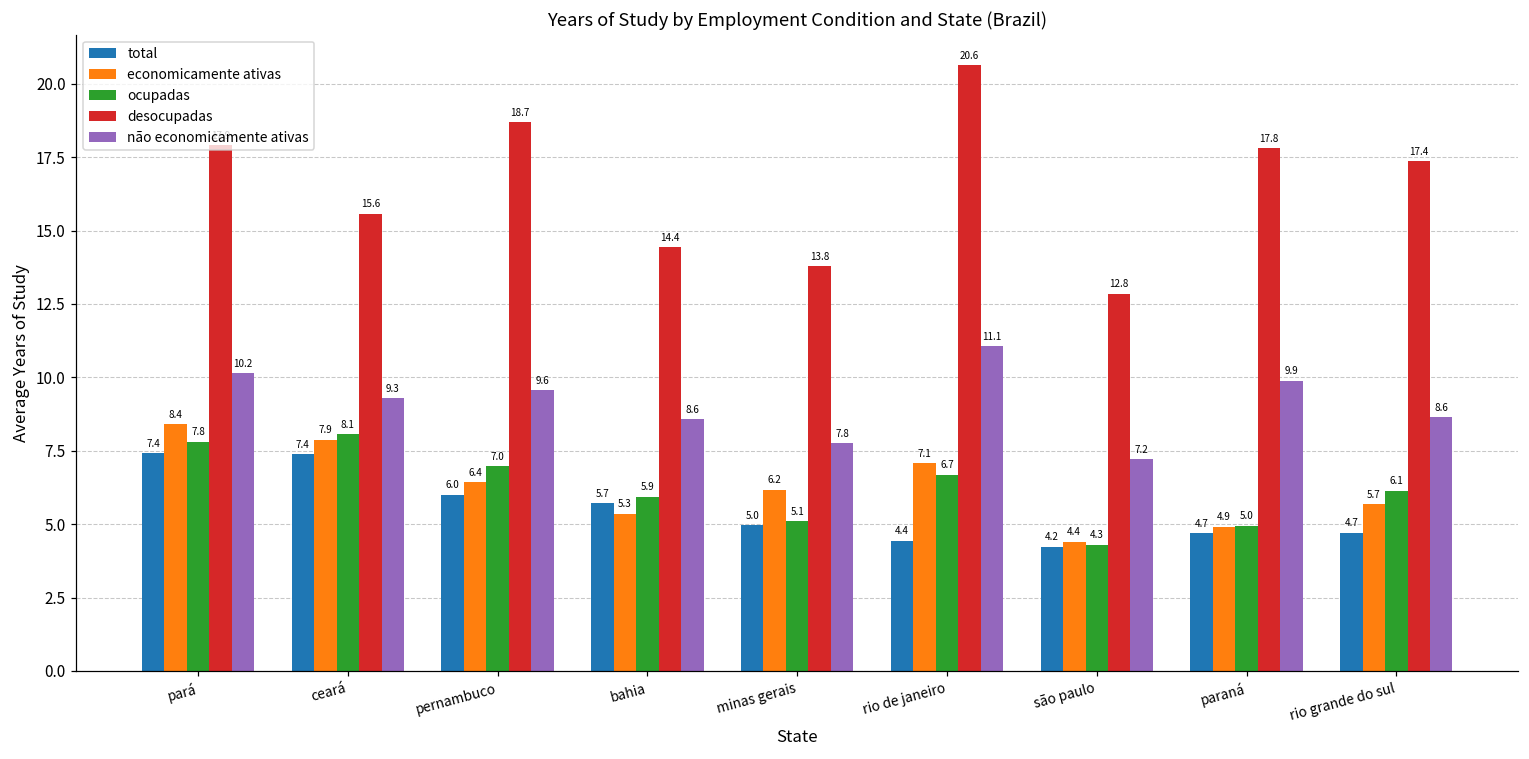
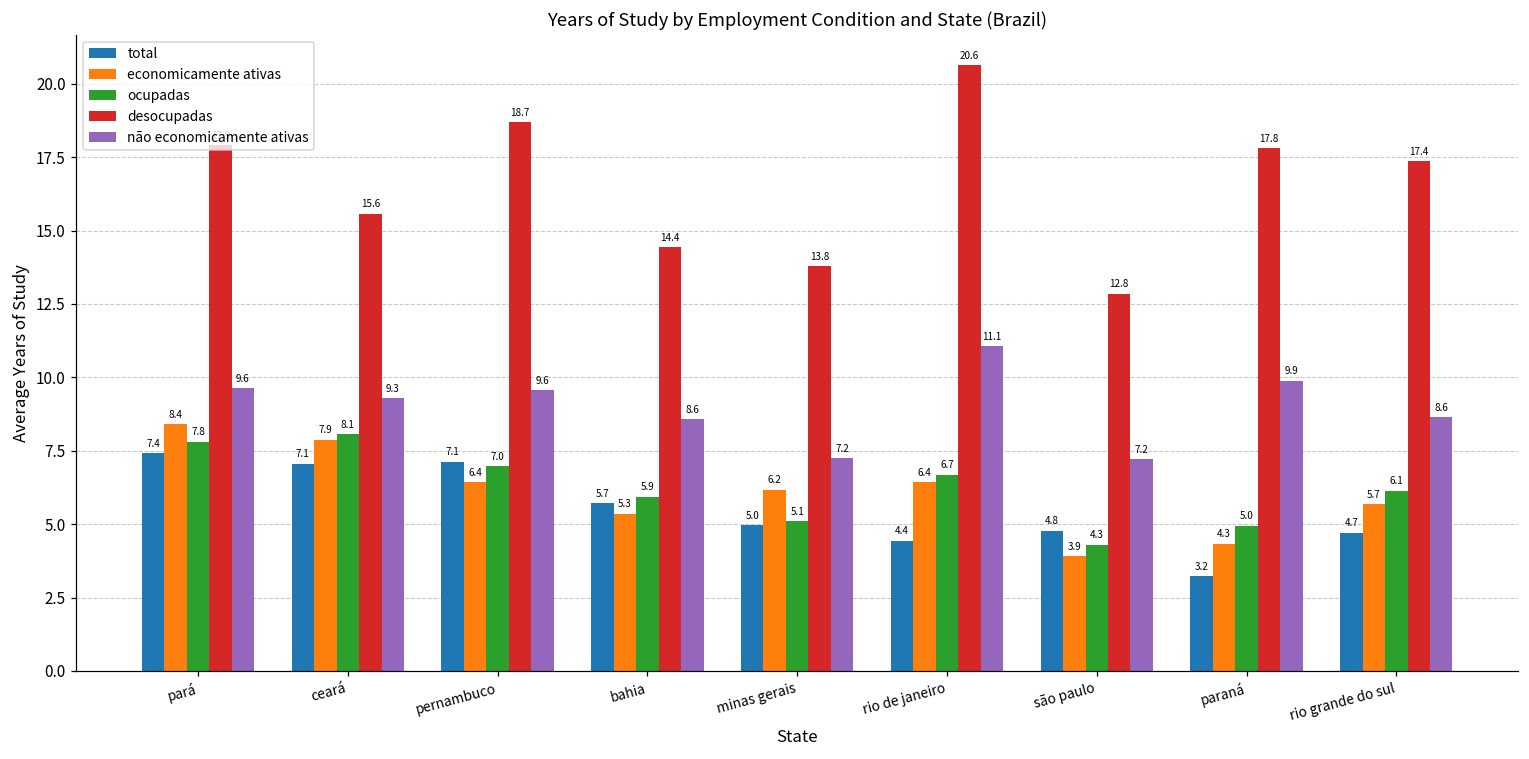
não economicamente ativas, pará: 10.2 -> 9.6
total, ceará: 7.4 -> 7.1
total, pernambuco: 6.0 -> 7.1
não economicamente ativas, minas gerais: 7.8 -> 7.2
economicamente ativas, rio de janeiro: 7.1 -> 6.4
total, são paulo: 4.2 -> 4.8
economicamente ativas, são paulo: 4.4 -> 3.9
total, paraná: 4.7 -> 3.2
economicamente ativas, paraná: 4.9 -> 4.3
